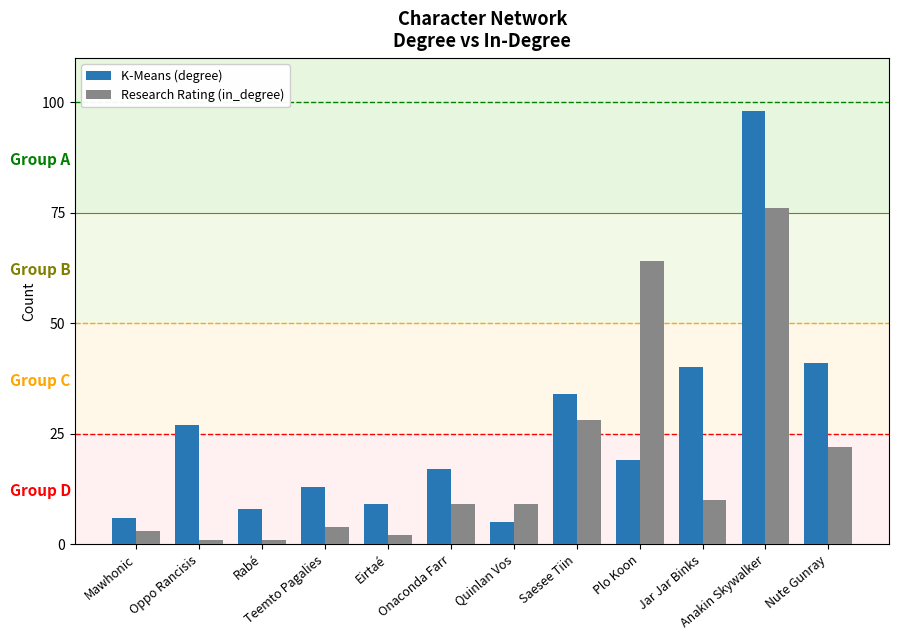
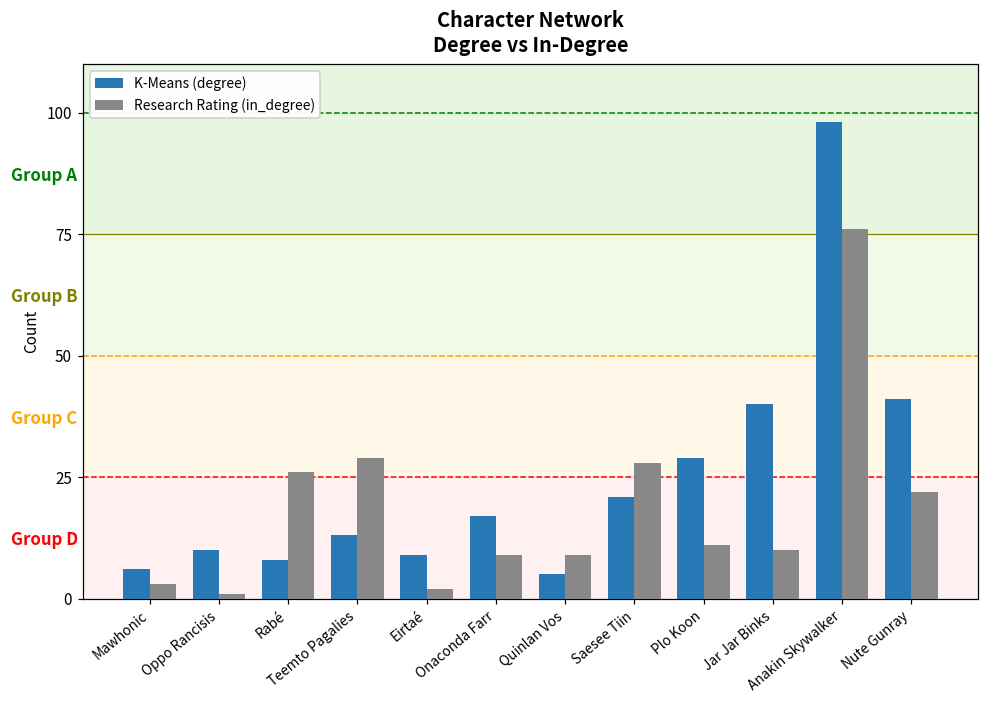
K-Means (degree), Oppo Rancisis: 27 -> 10
Research Rating (in_degree), Rabé: 1 -> 26
Research Rating (in_degree), Teemto Pagalies: 4 -> 29
K-Means (degree), Saesee Tiin: 34 -> 21
K-Means (degree), Plo Koon: 19 -> 29
Research Rating (in_degree), Plo Koon: 64 -> 11
